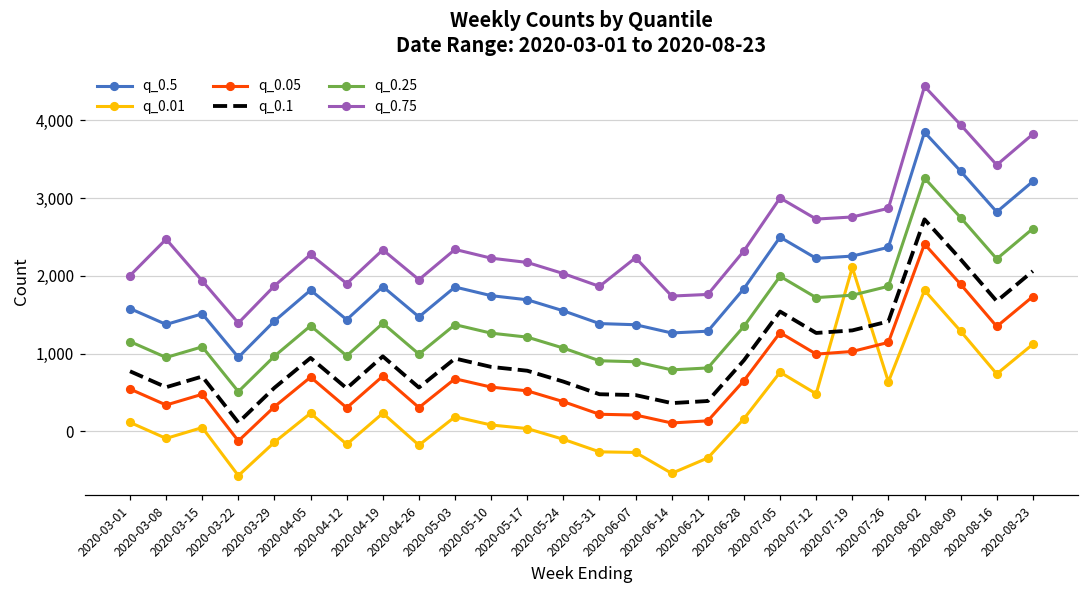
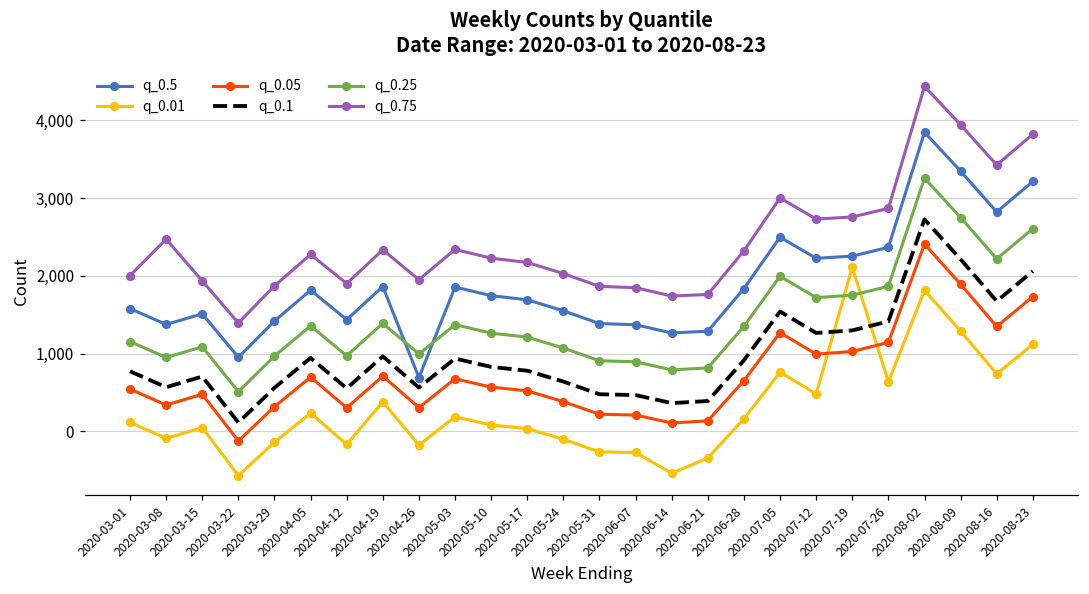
q_0.01, 2020-04-19: 200 -> 400
q_0.5, 2020-04-26: 1,500 -> 700
q_0.75, 2020-06-07: 2,200 -> 1,800
